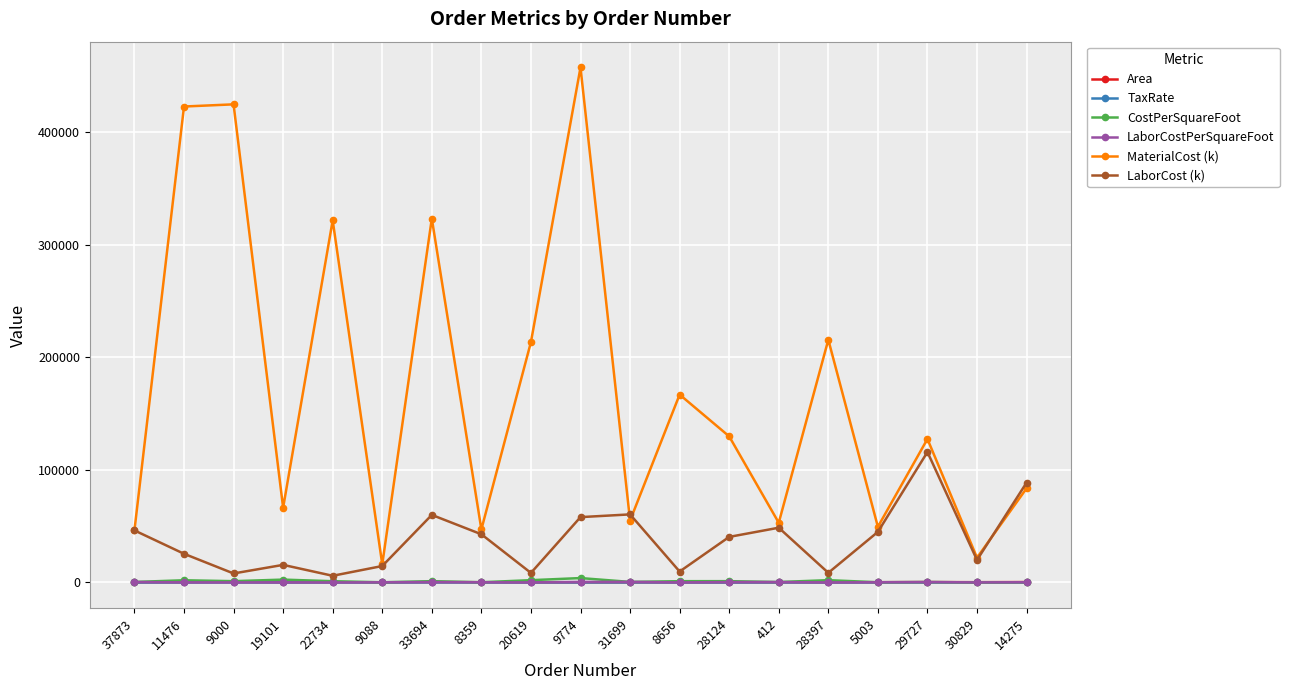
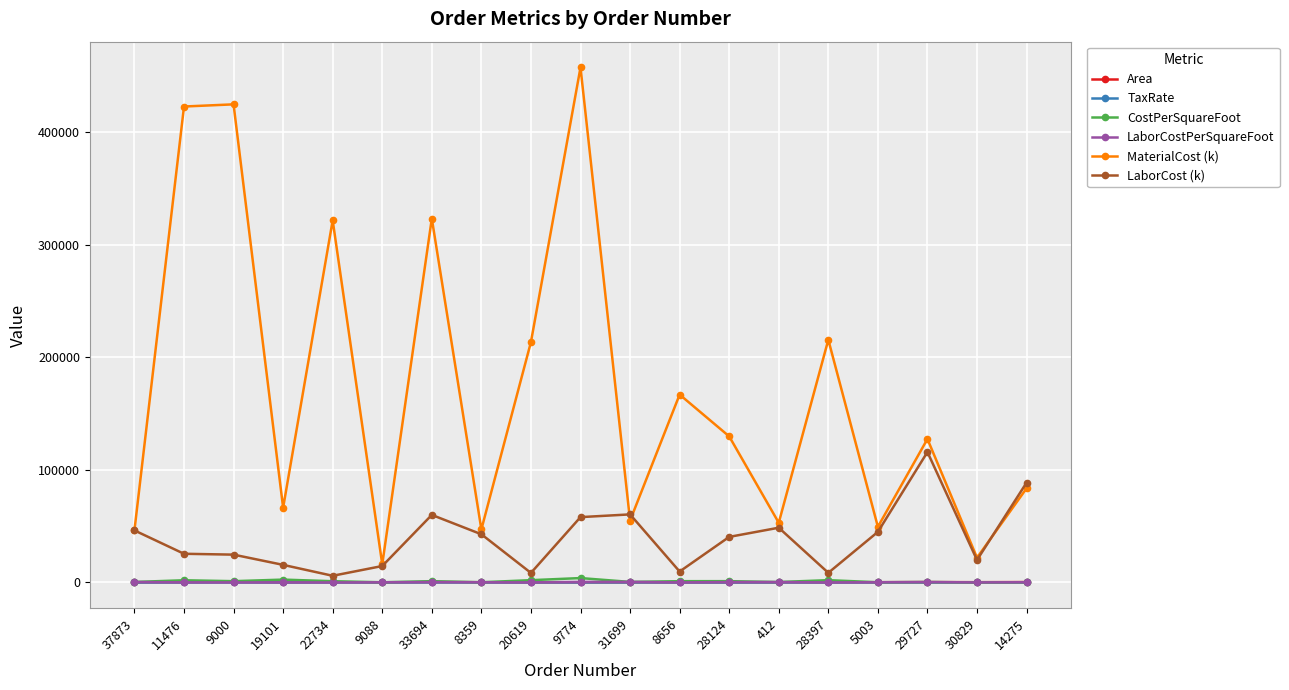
LaborCost (k), 9000: 8000 -> 25000
